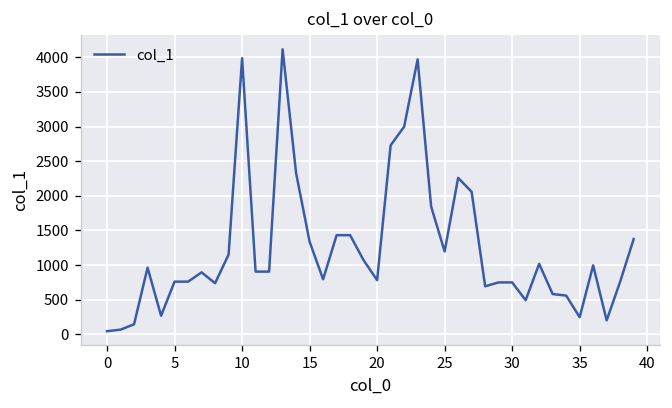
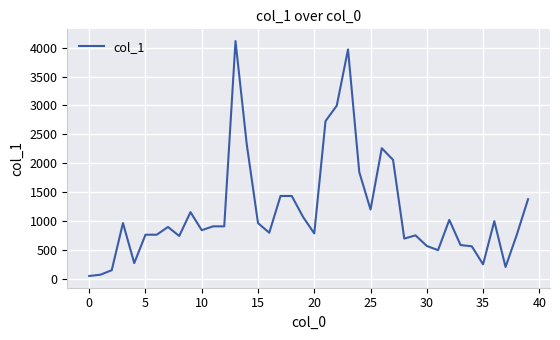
10: 4000 -> 800
15: 1300 -> 1000
30: 700 -> 600
